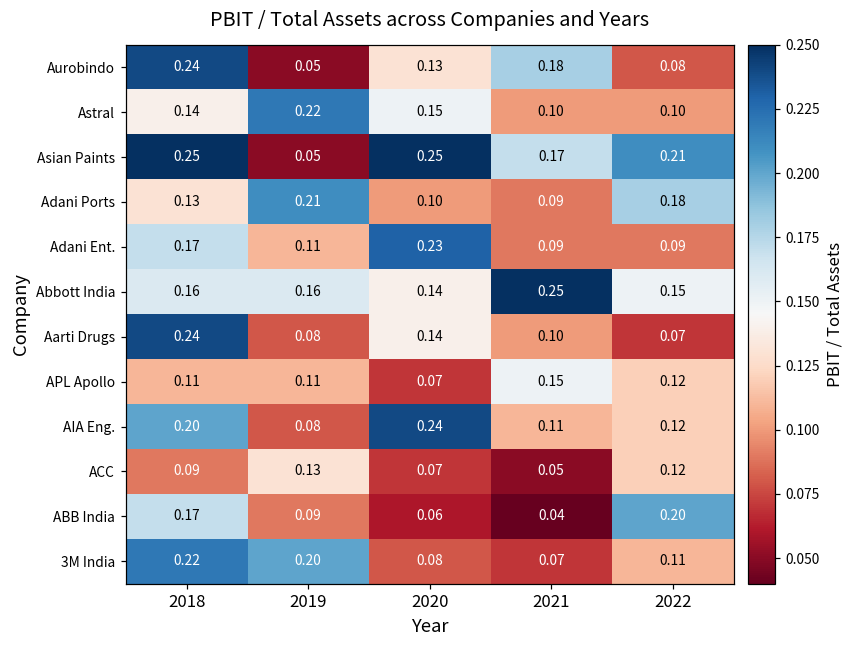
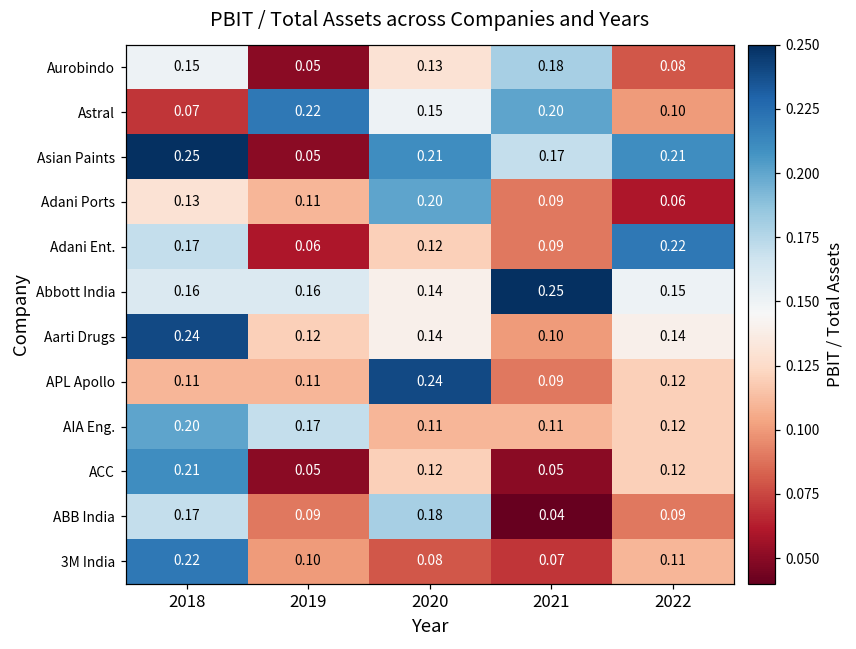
Aurobindo, 2018: 0.24 -> 0.15
Astral, 2018: 0.14 -> 0.07
Astral, 2021: 0.10 -> 0.20
Asian Paints, 2020: 0.25 -> 0.21
Adani Ports, 2019: 0.21 -> 0.11
Adani Ports, 2020: 0.10 -> 0.20
Adani Ports, 2022: 0.18 -> 0.06
Adani Ent., 2019: 0.11 -> 0.06
Adani Ent., 2020: 0.23 -> 0.12
Adani Ent., 2022: 0.09 -> 0.22
Aarti Drugs, 2019: 0.08 -> 0.12
Aarti Drugs, 2022: 0.07 -> 0.14
APL Apollo, 2020: 0.07 -> 0.24
APL Apollo, 2021: 0.15 -> 0.09
AIA Eng., 2019: 0.08 -> 0.17
AIA Eng., 2020: 0.24 -> 0.11
ACC, 2018: 0.09 -> 0.21
ACC, 2019: 0.13 -> 0.05
ACC, 2020: 0.07 -> 0.12
ABB India, 2020: 0.06 -> 0.18
ABB India, 2022: 0.20 -> 0.09
3M India, 2019: 0.20 -> 0.10
